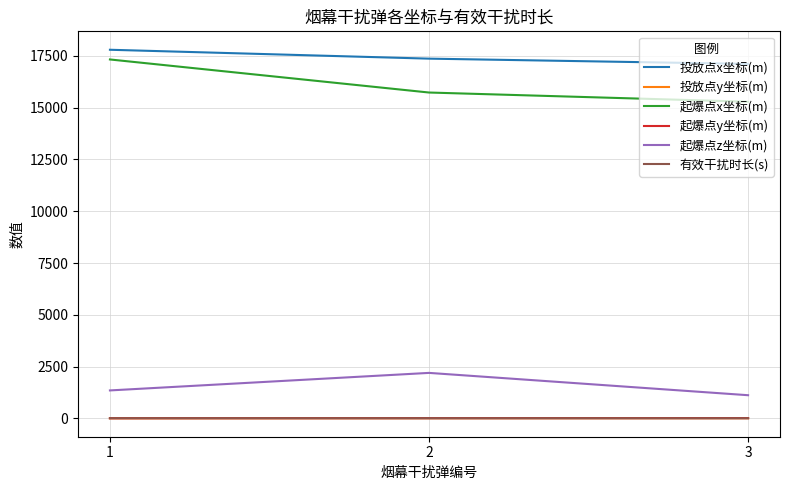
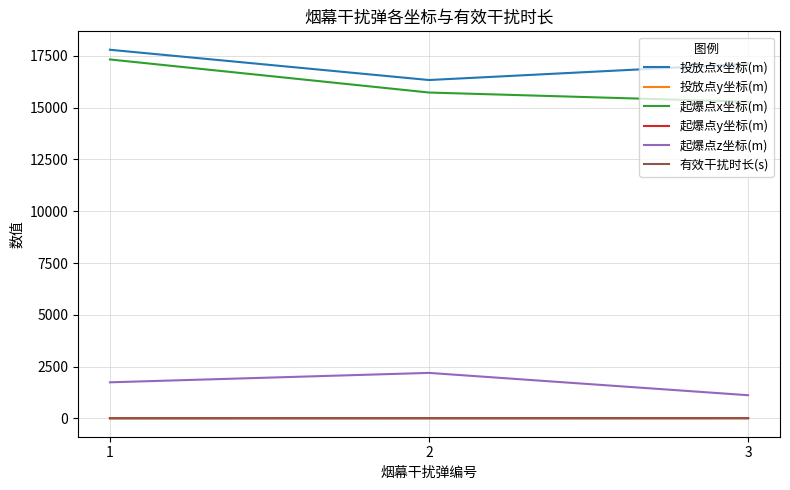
起爆点z坐标(m), 1: 1300 -> 1700
投放点x坐标(m), 2: 17400 -> 16300
